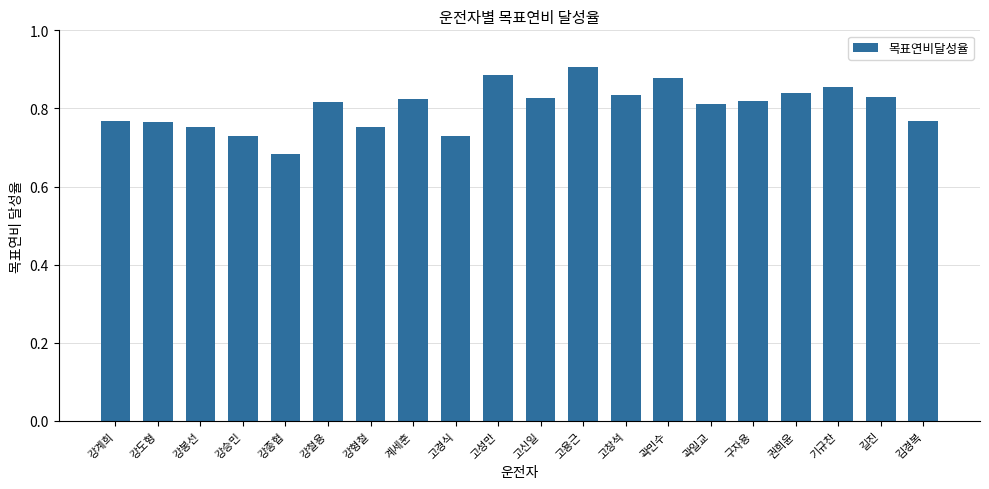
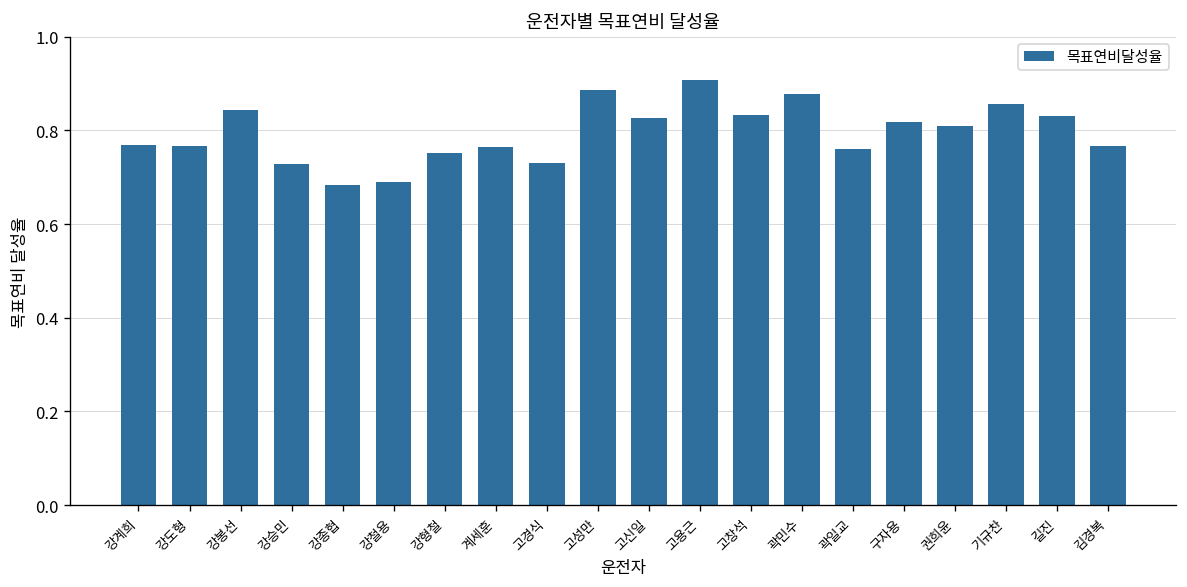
강봉선: 0.75 -> 0.84
강철용: 0.82 -> 0.69
계세훈: 0.82 -> 0.76
곽일교: 0.81 -> 0.76
권희윤: 0.84 -> 0.81
